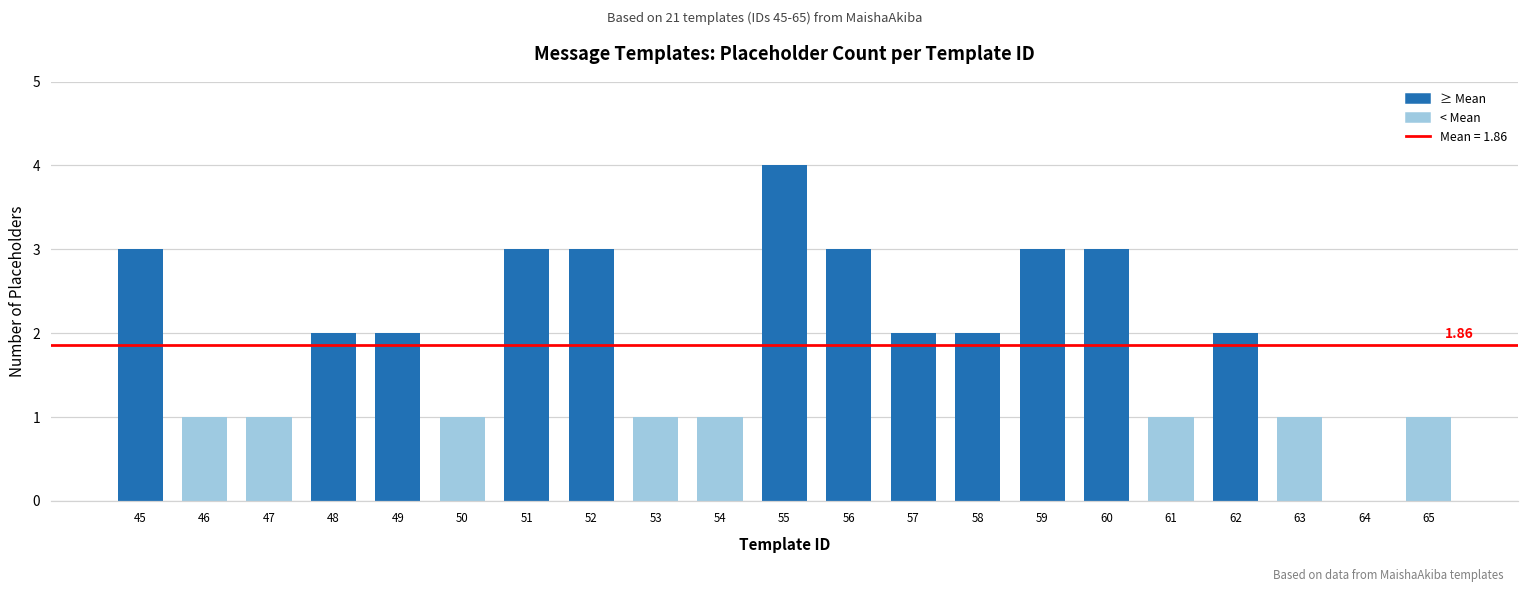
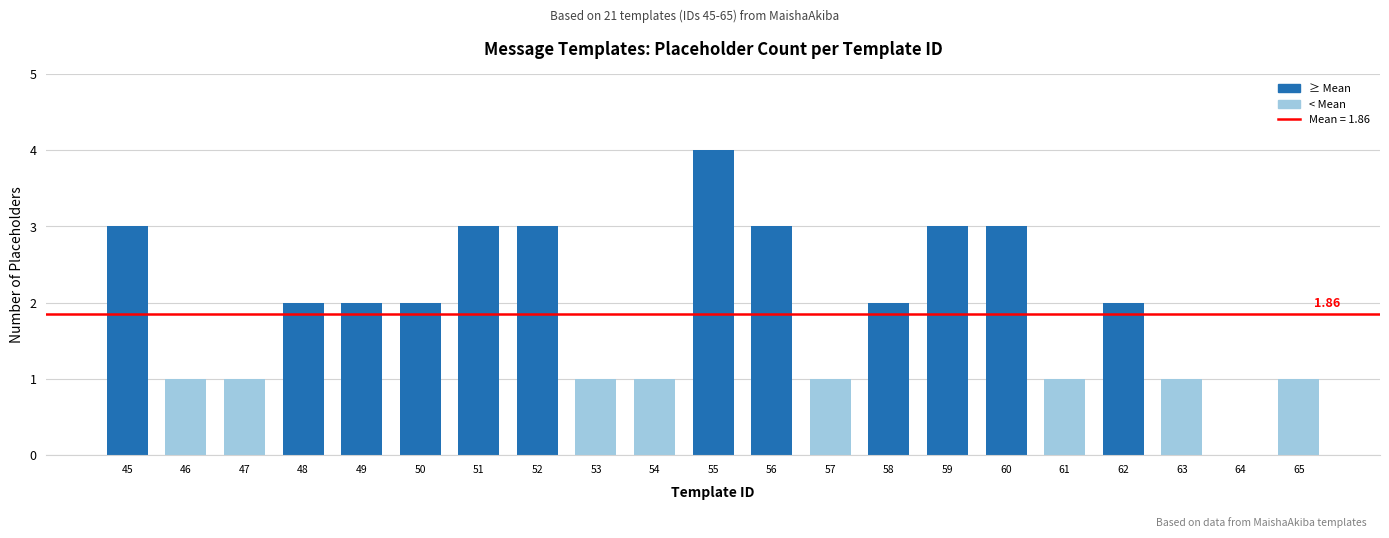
50: 1 -> 2
57: 2 -> 1
